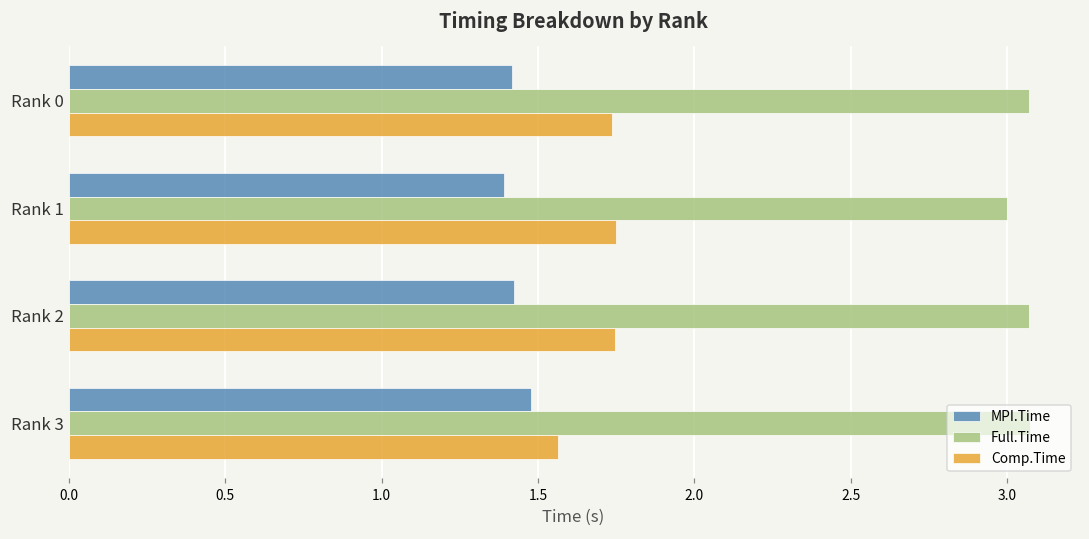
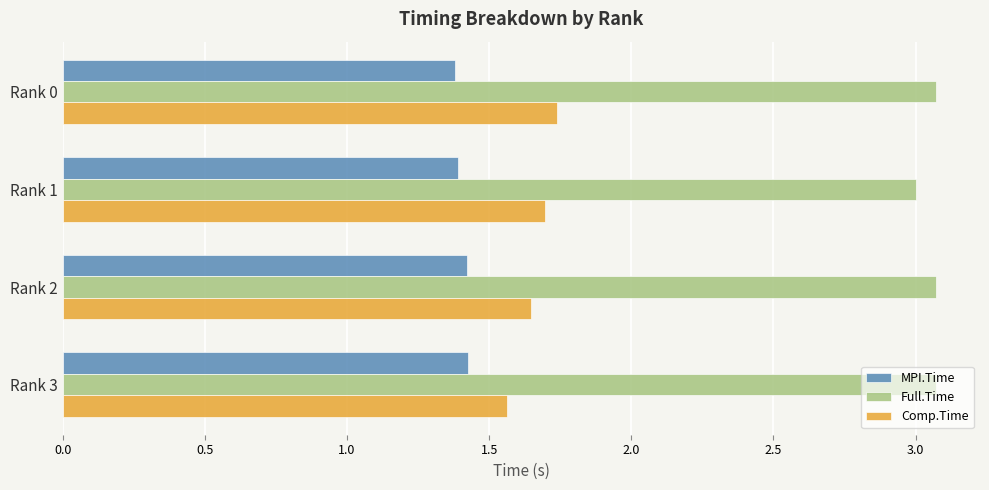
MPI.Time, Rank 0: 1.42 -> 1.38
Comp.Time, Rank 1: 1.75 -> 1.70
Comp.Time, Rank 2: 1.75 -> 1.65
MPI.Time, Rank 3: 1.48 -> 1.42
